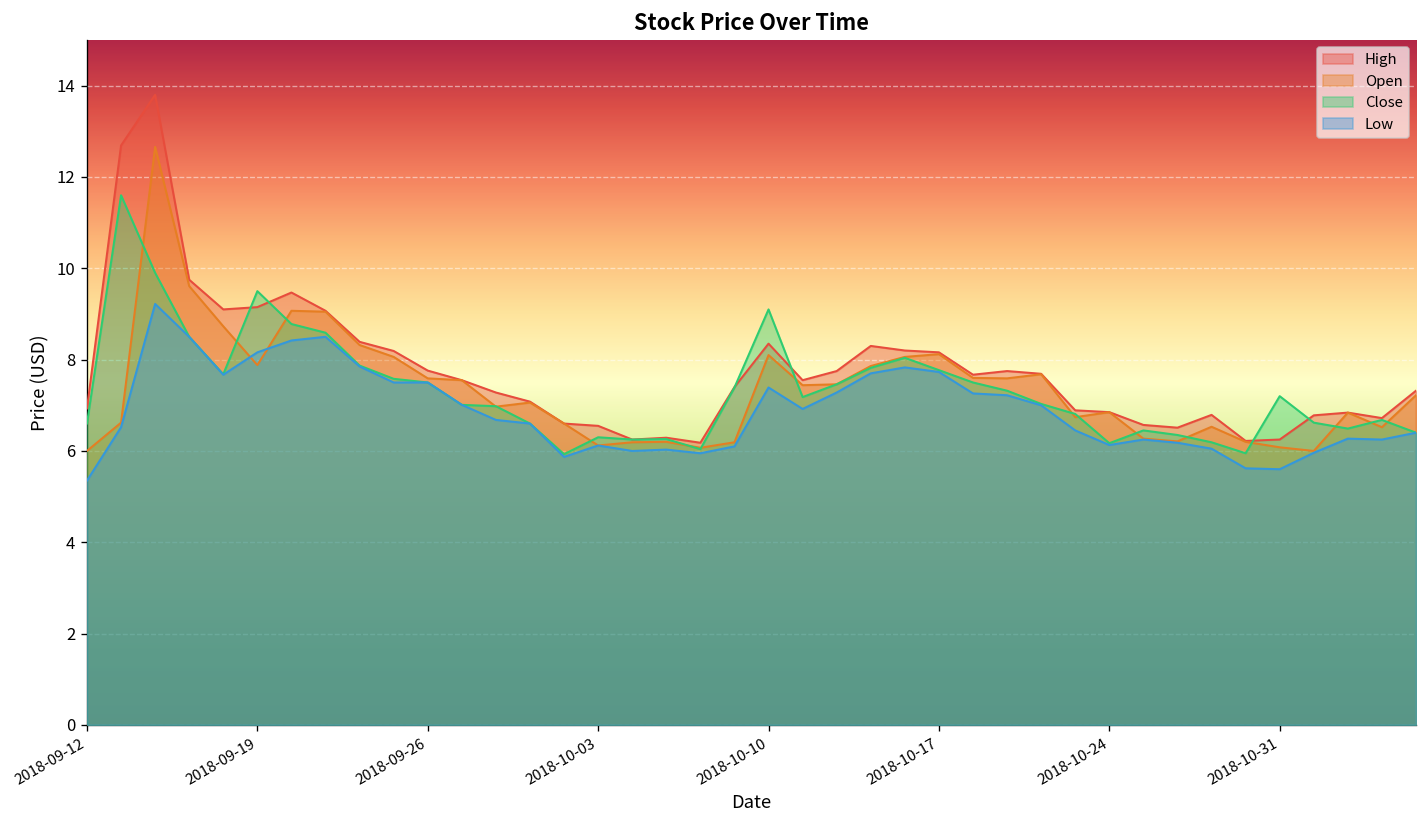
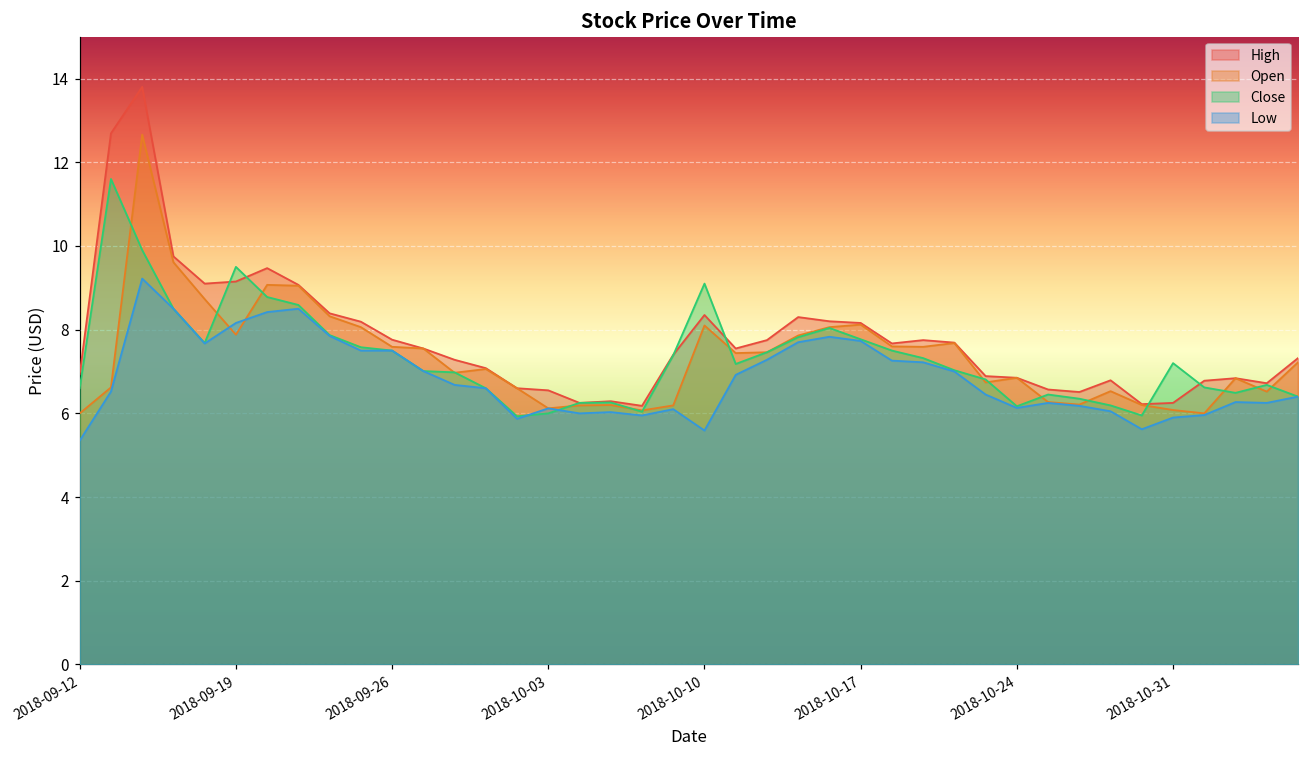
Close, 2018-10-03: 6.3 -> 6.0
Low, 2018-10-10: 7.4 -> 5.6
Low, 2018-10-31: 5.6 -> 5.9
